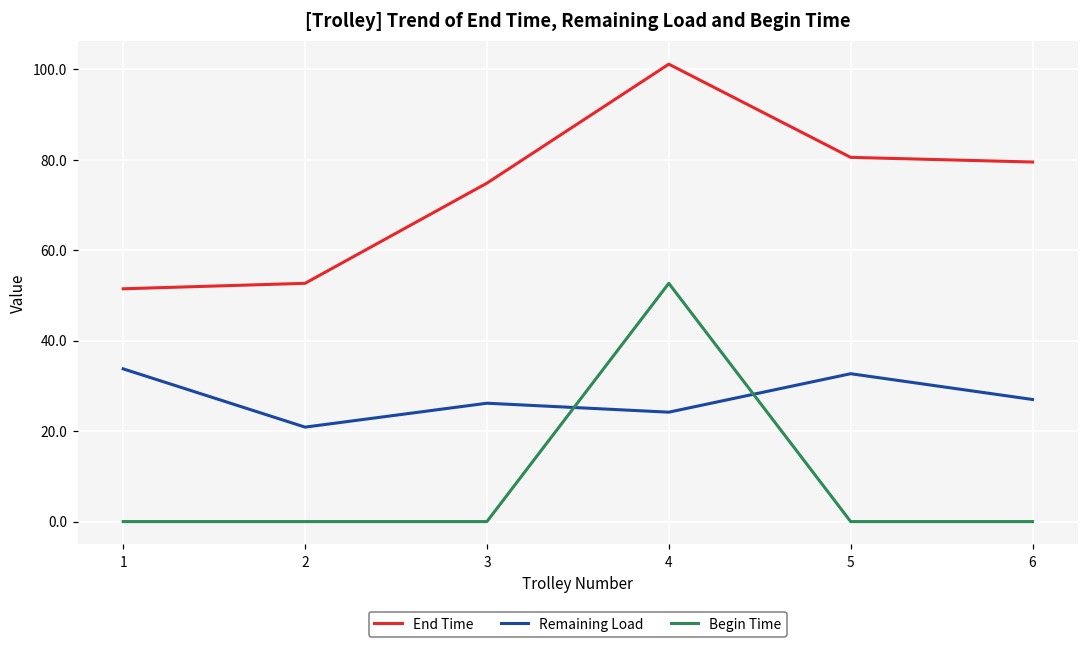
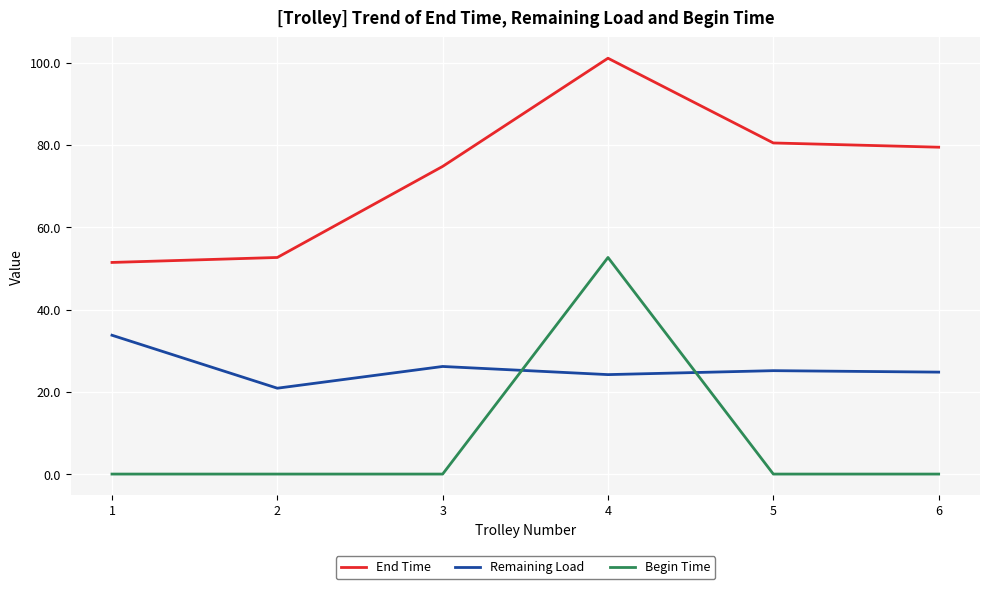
Remaining Load, 5: 33 -> 25
Remaining Load, 6: 27 -> 25
